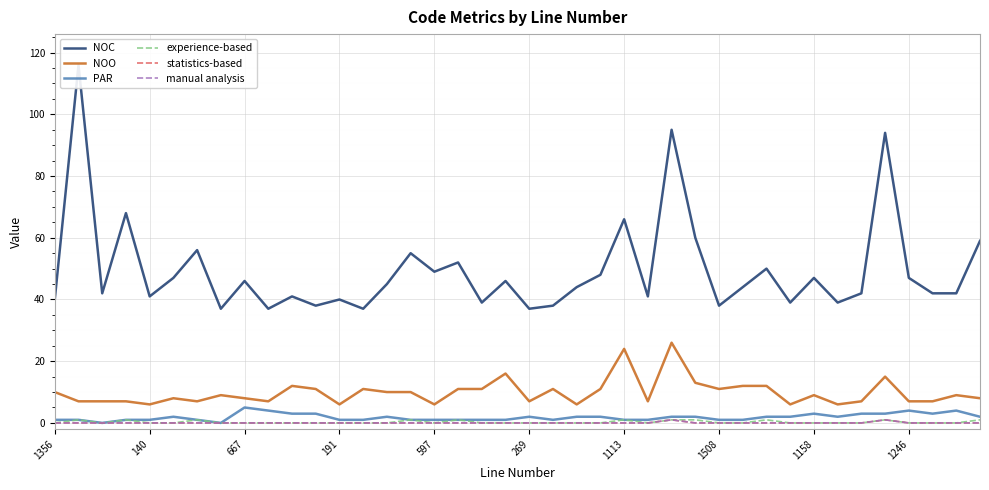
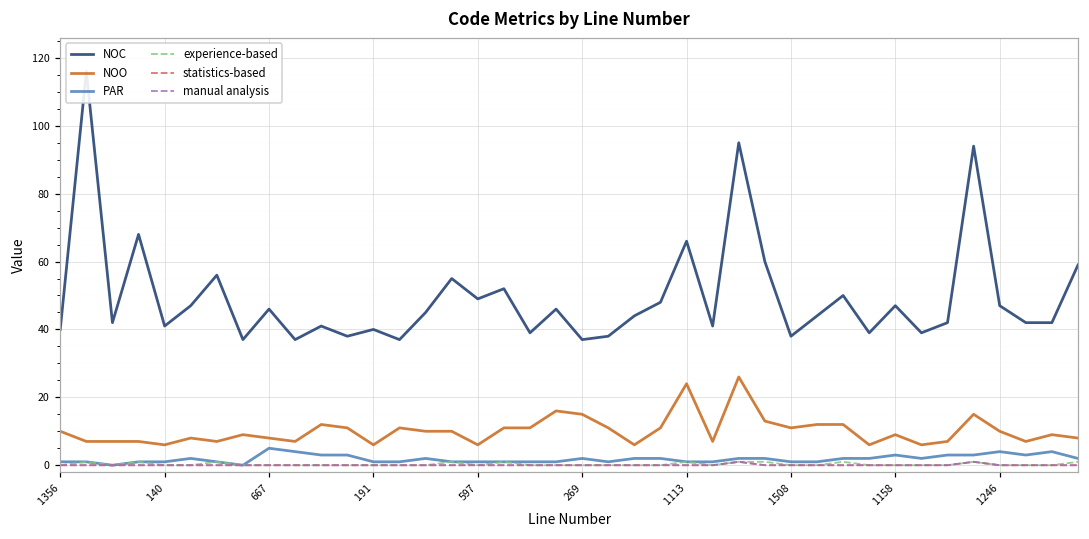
NOO, 269: 7 -> 15
NOO, 1246: 7 -> 10
